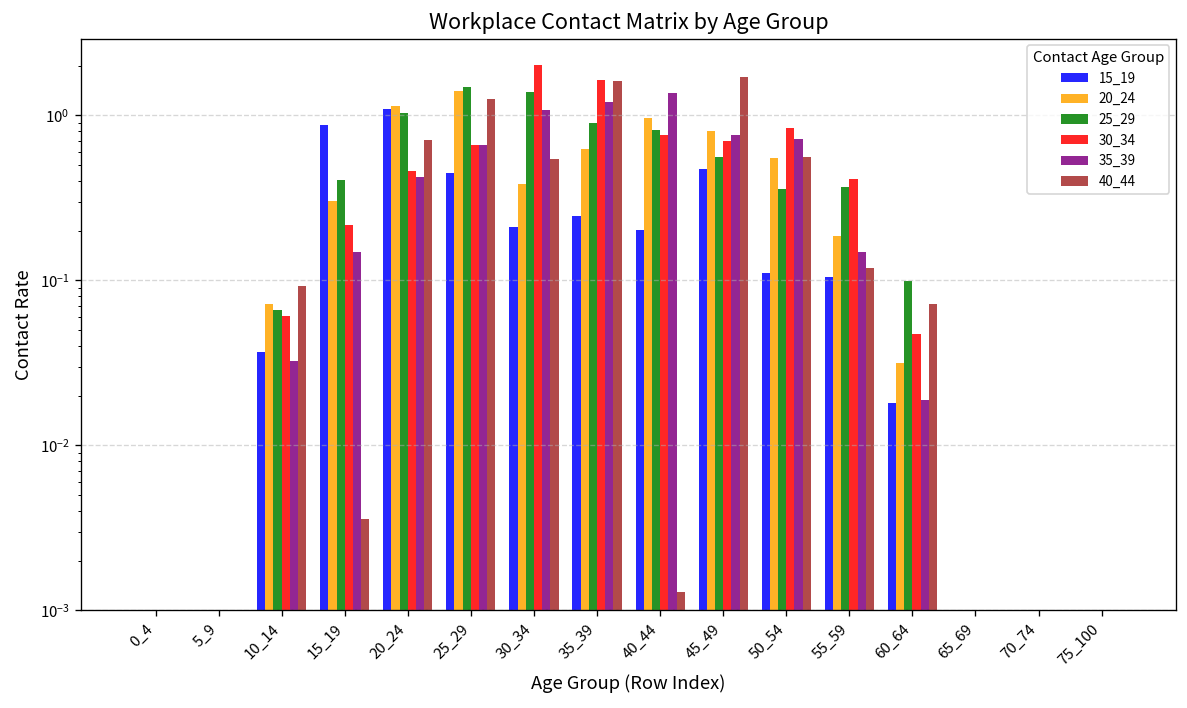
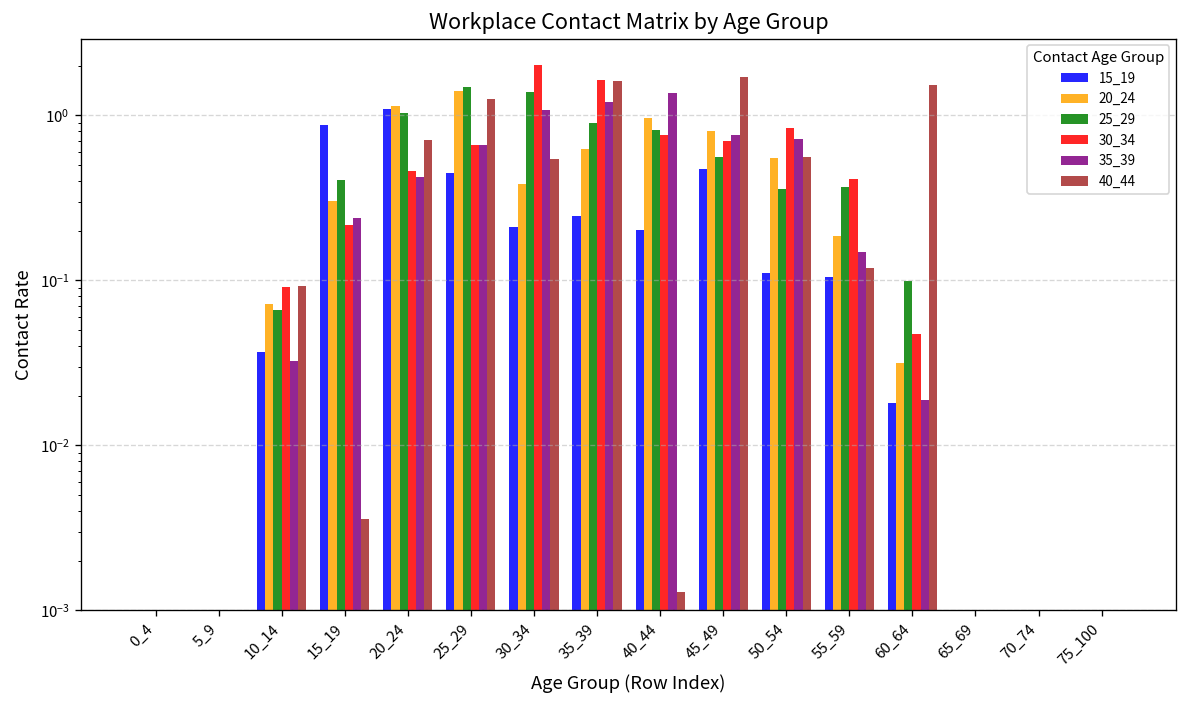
30_34, 10_14: 0.06 -> 0.09
35_39, 15_19: 0.15 -> 0.24
40_44, 60_64: 0.07 -> 1.5
